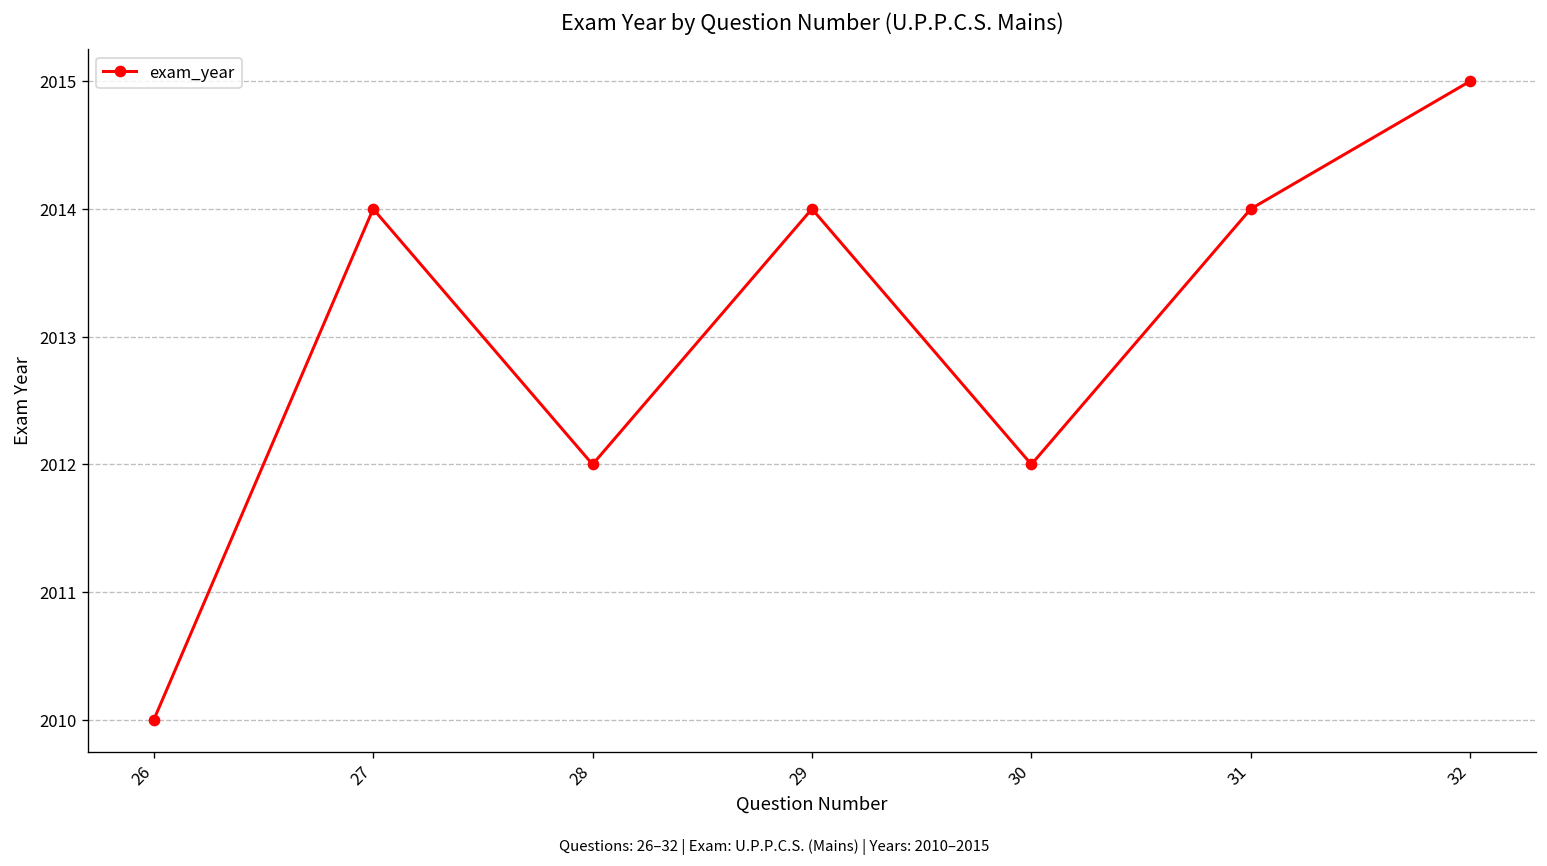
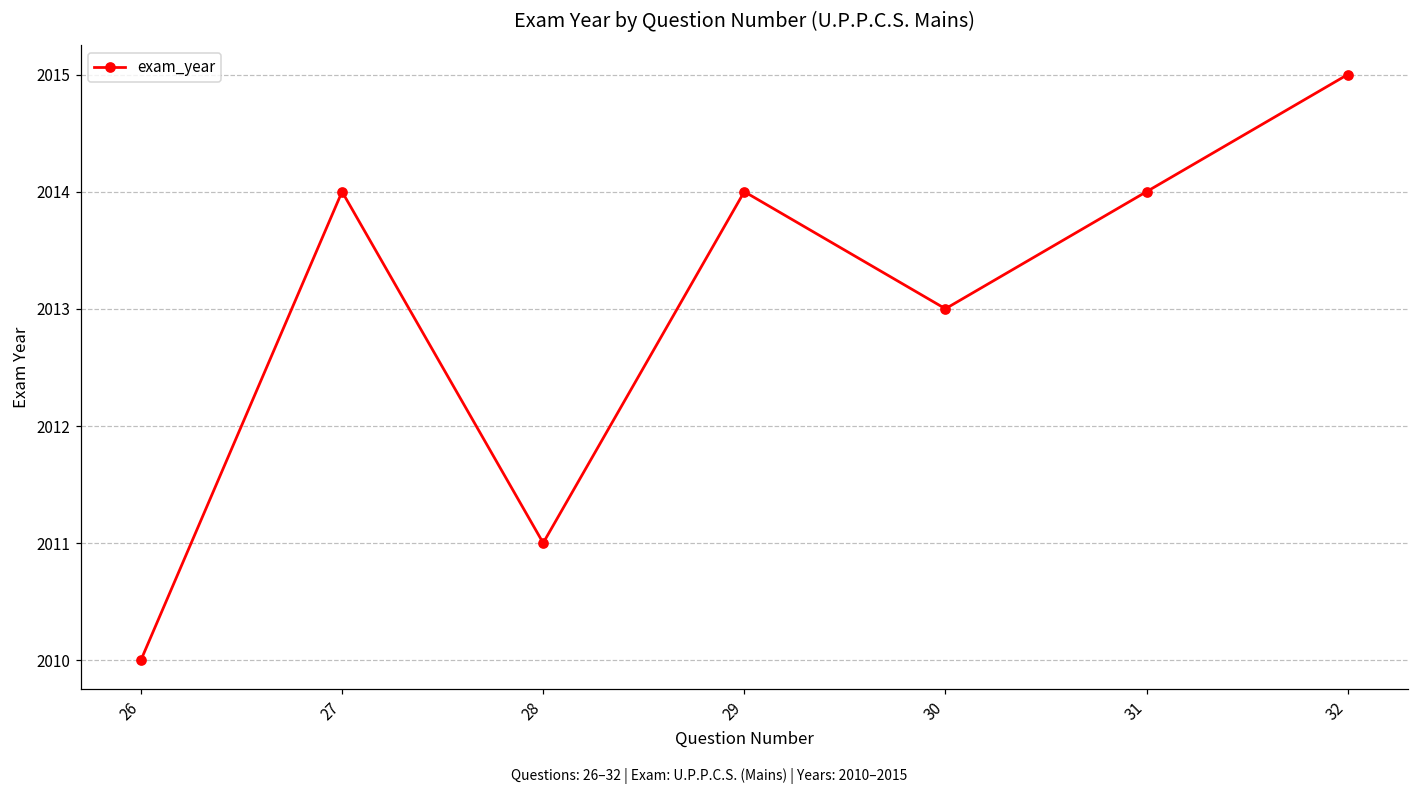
28: 2012 -> 2011
30: 2012 -> 2013
